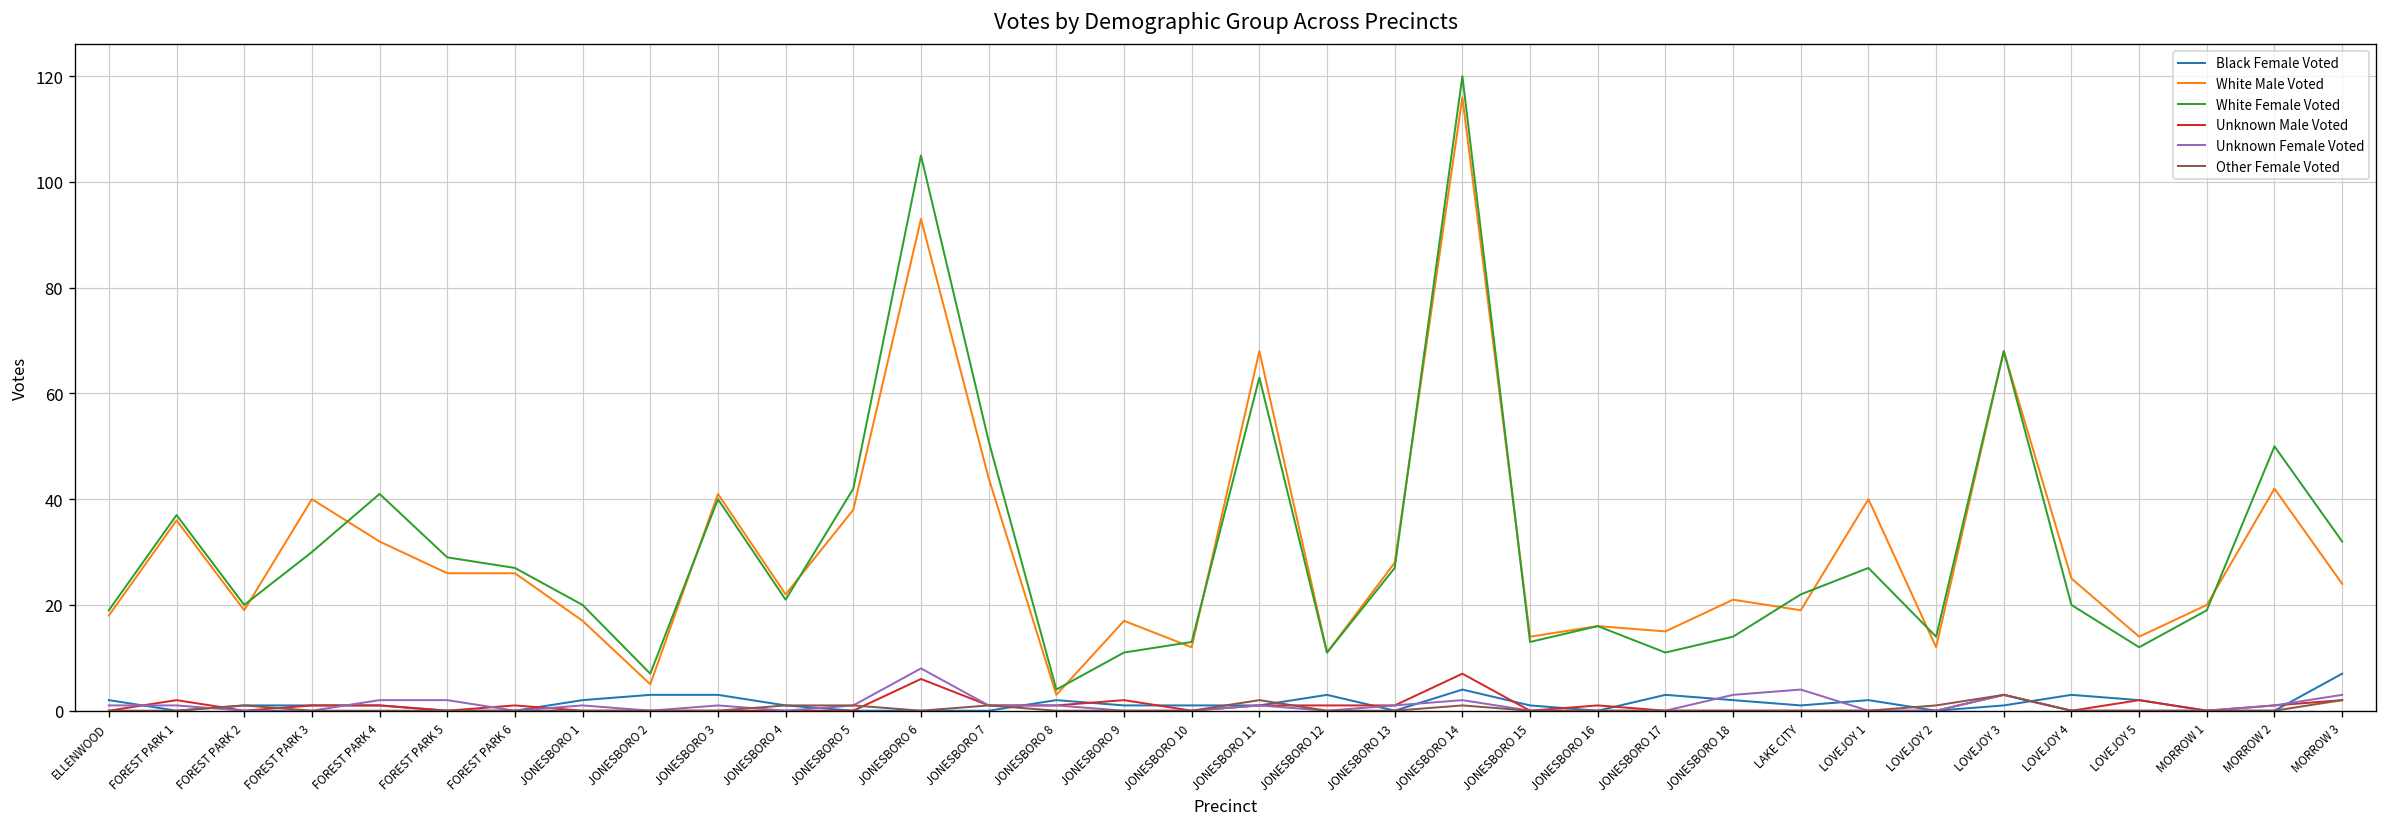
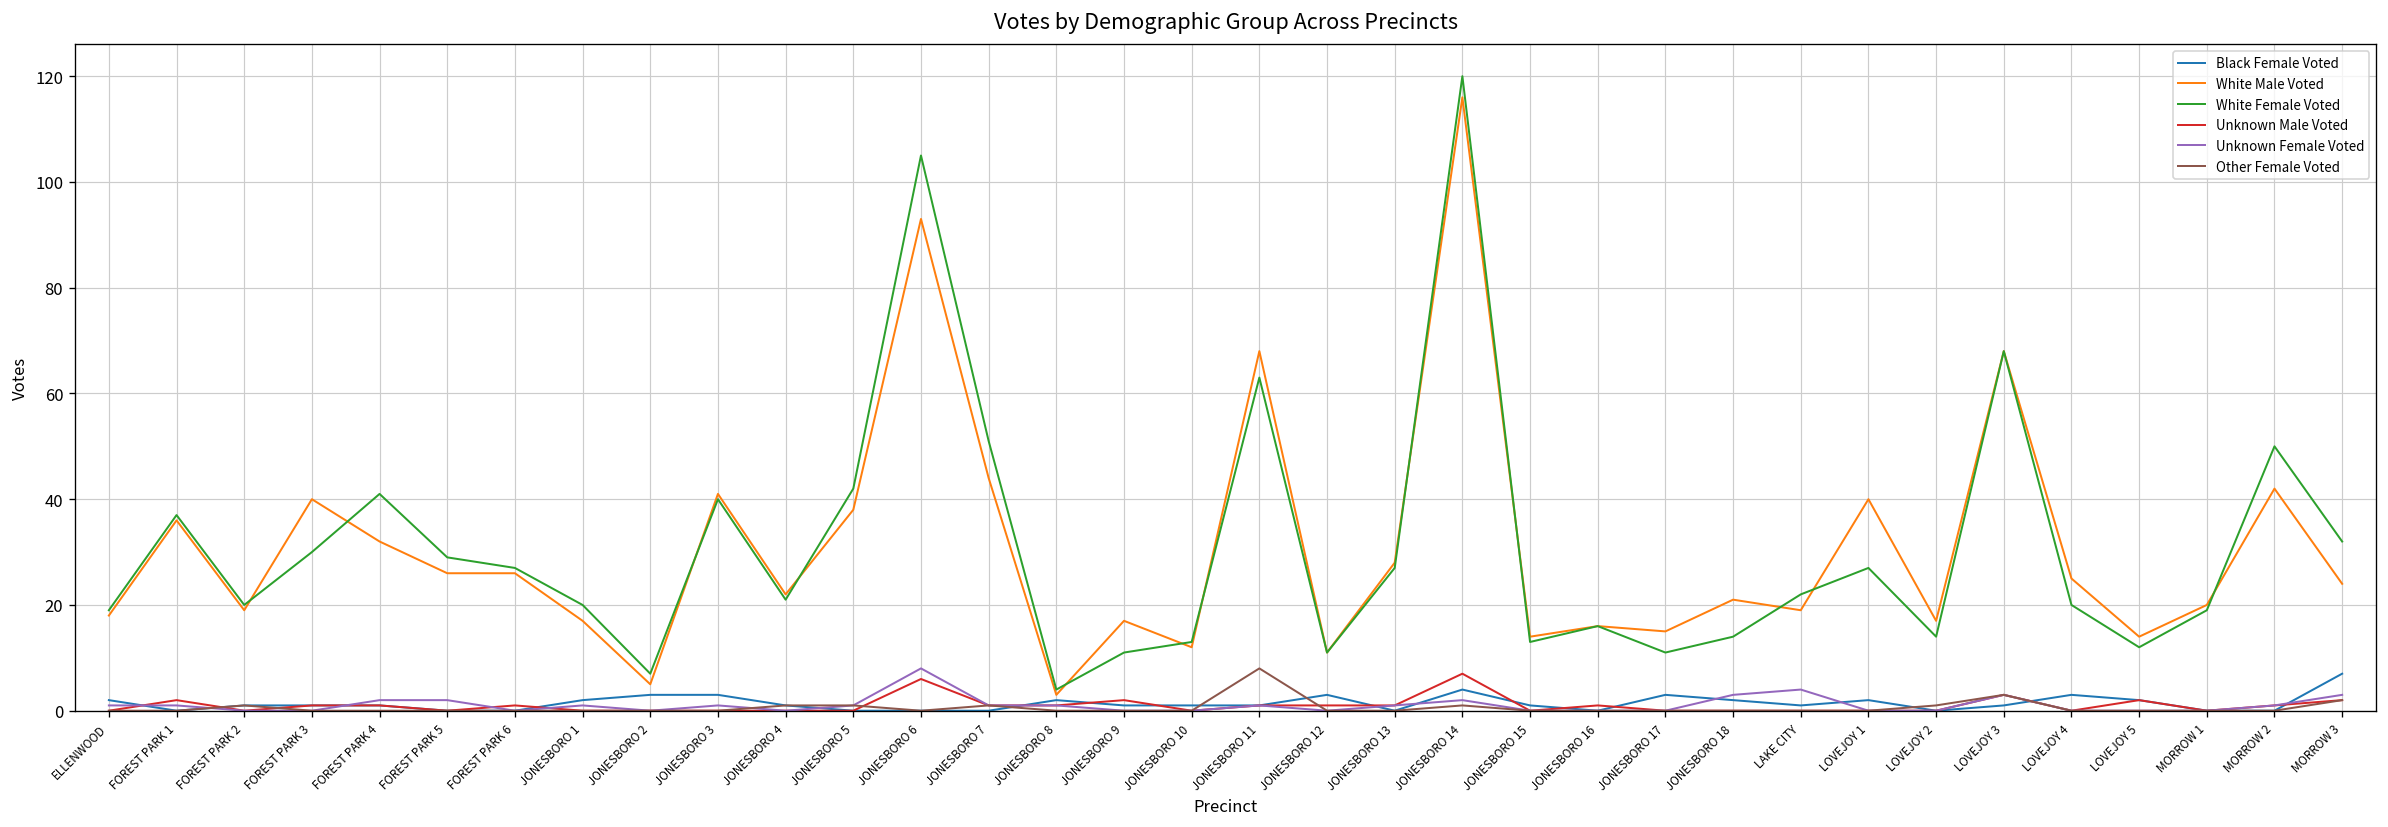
Other Female Voted, JONESBORO 11: 2 -> 8
White Male Voted, LOVEJOY 2: 12 -> 17
